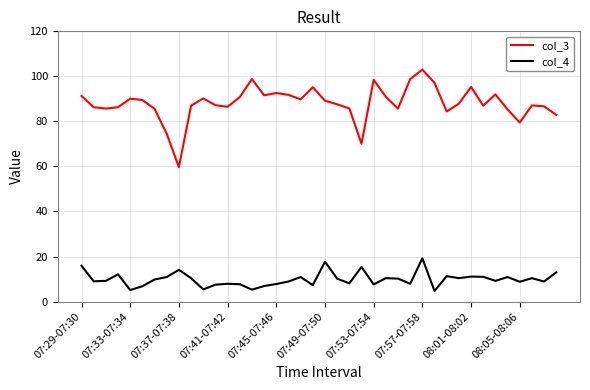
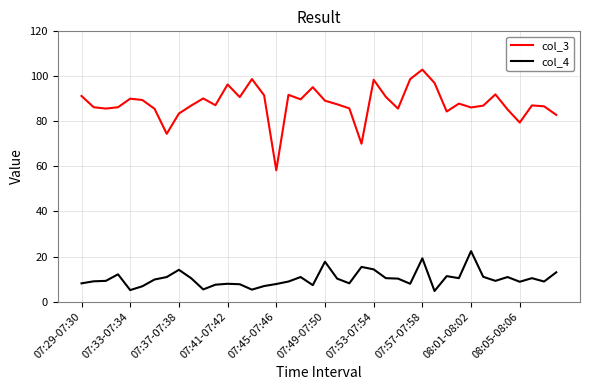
col_4, 07:29-07:30: 16 -> 8
col_3, 07:37-07:38: 60 -> 84
col_3, 07:41-07:42: 87 -> 96
col_3, 07:45-07:46: 93 -> 58
col_4, 07:53-07:54: 8 -> 14
col_3, 08:01-08:02: 95 -> 86
col_4, 08:01-08:02: 11 -> 22
